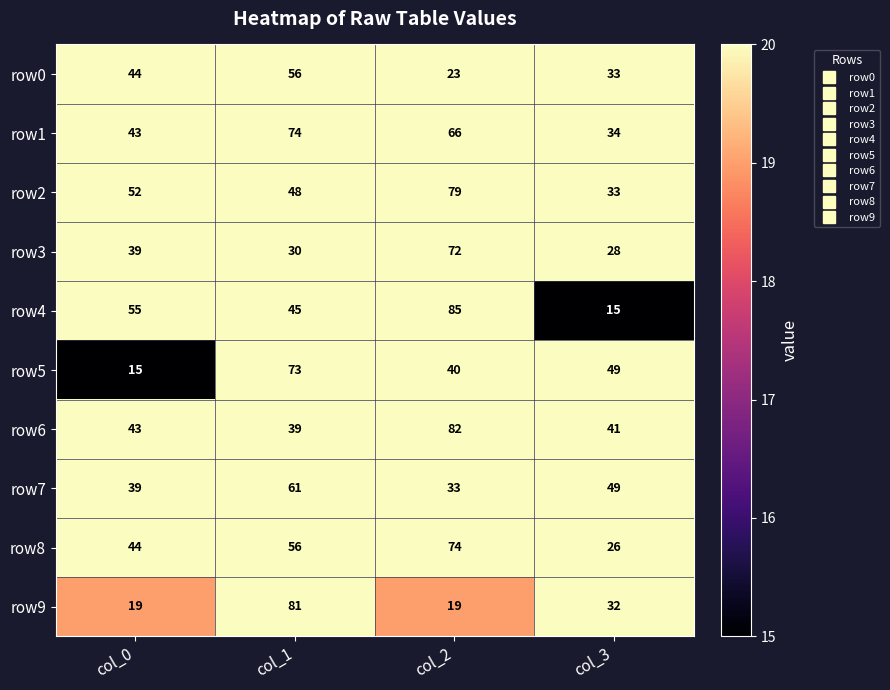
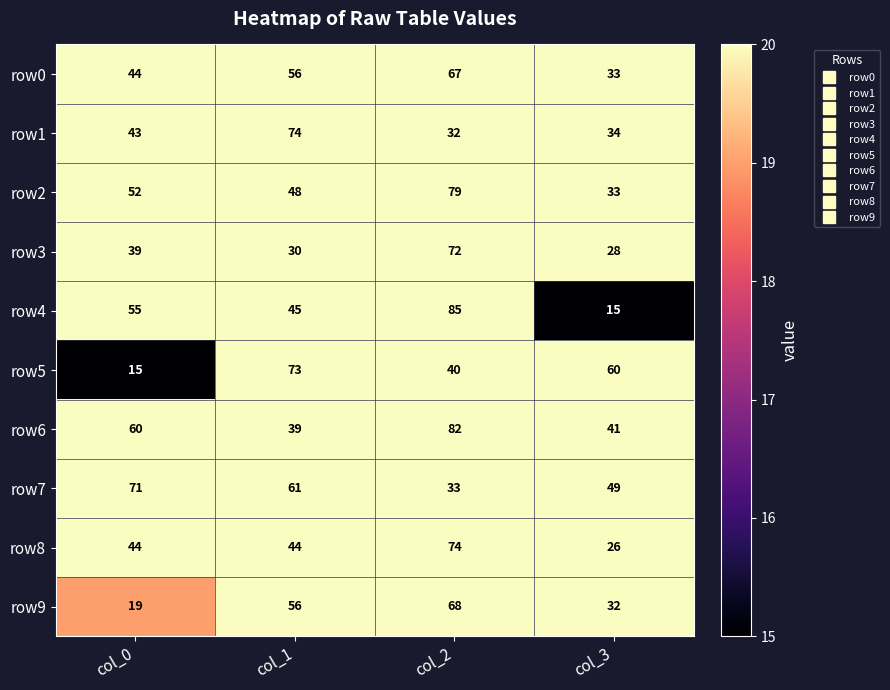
row0, col_2: 23 -> 67
row1, col_2: 66 -> 32
row5, col_3: 49 -> 60
row6, col_0: 43 -> 60
row7, col_0: 39 -> 71
row8, col_1: 56 -> 44
row9, col_1: 81 -> 56
row9, col_2: 19 -> 68
